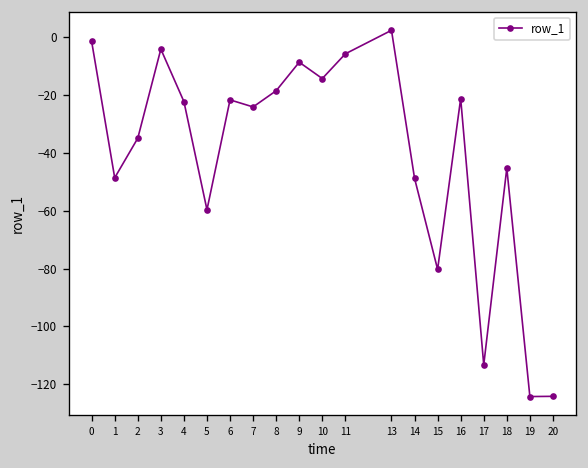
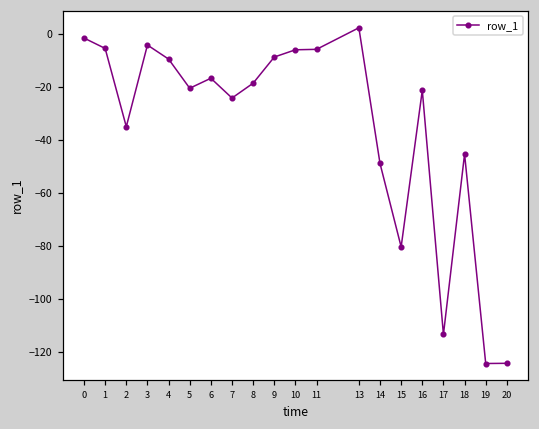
1: -49 -> -5
4: -22 -> -9
5: -60 -> -20
6: -22 -> -17
10: -14 -> -6
